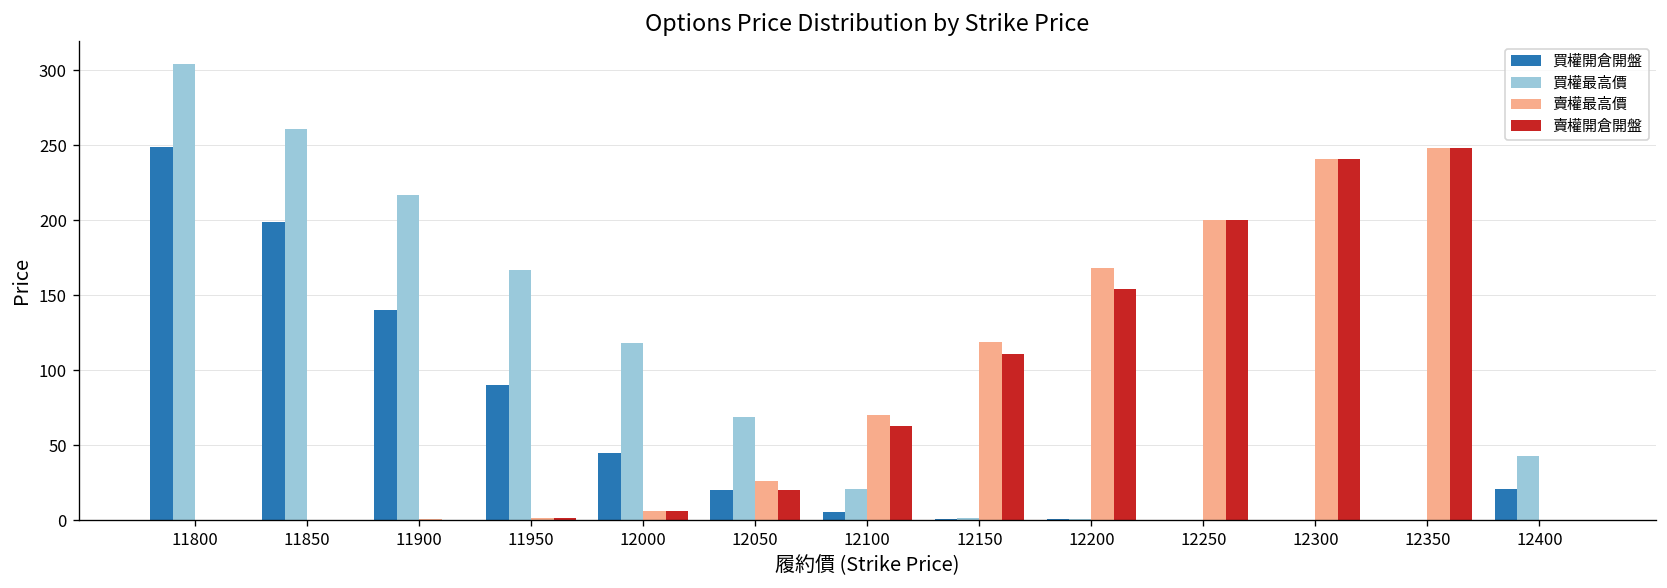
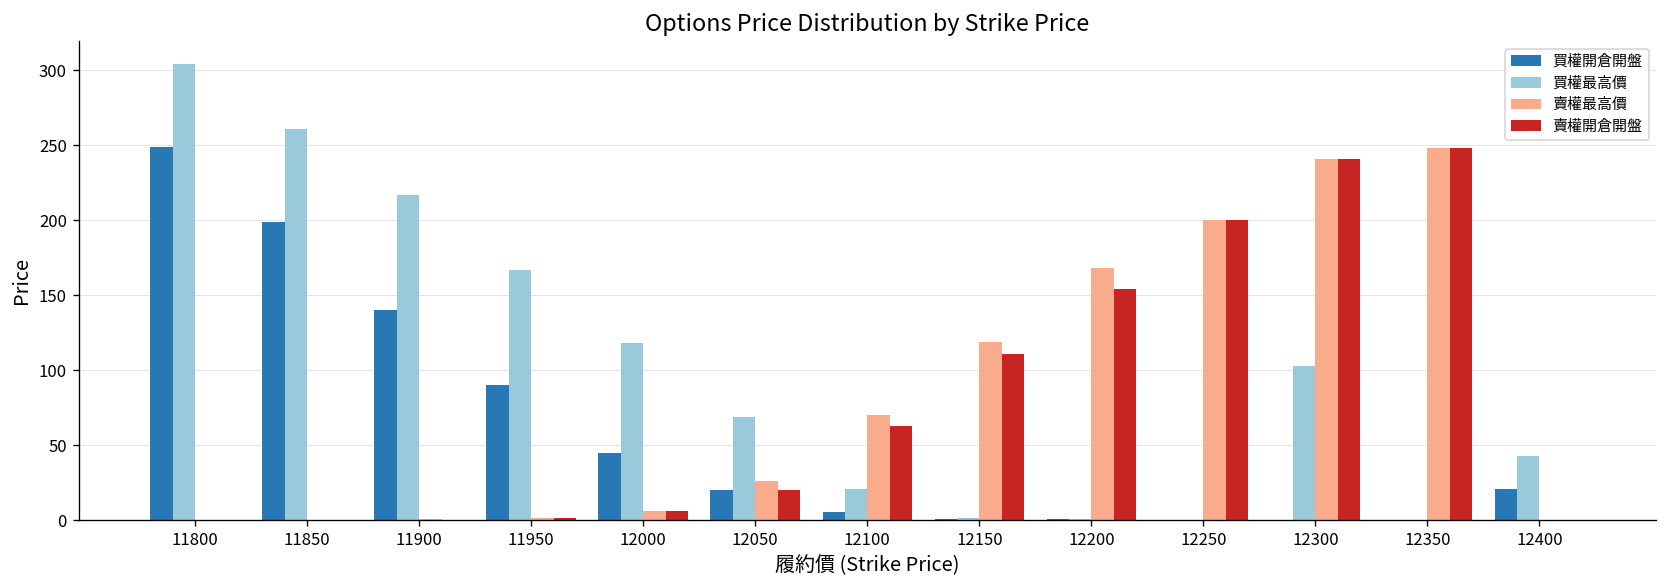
買權最高價, 12300: 0 -> 103
